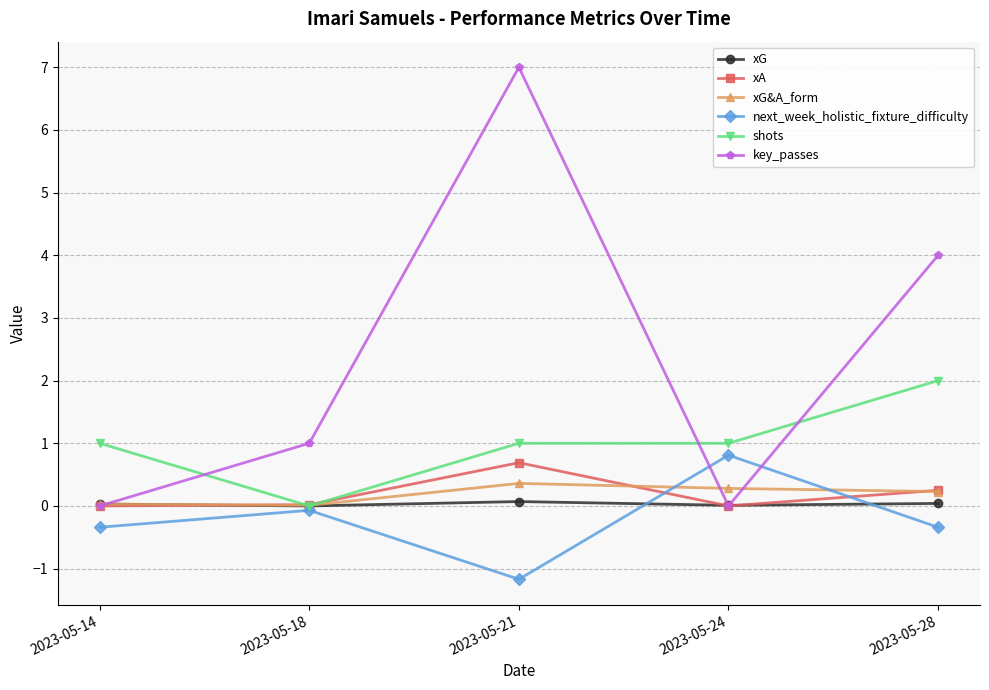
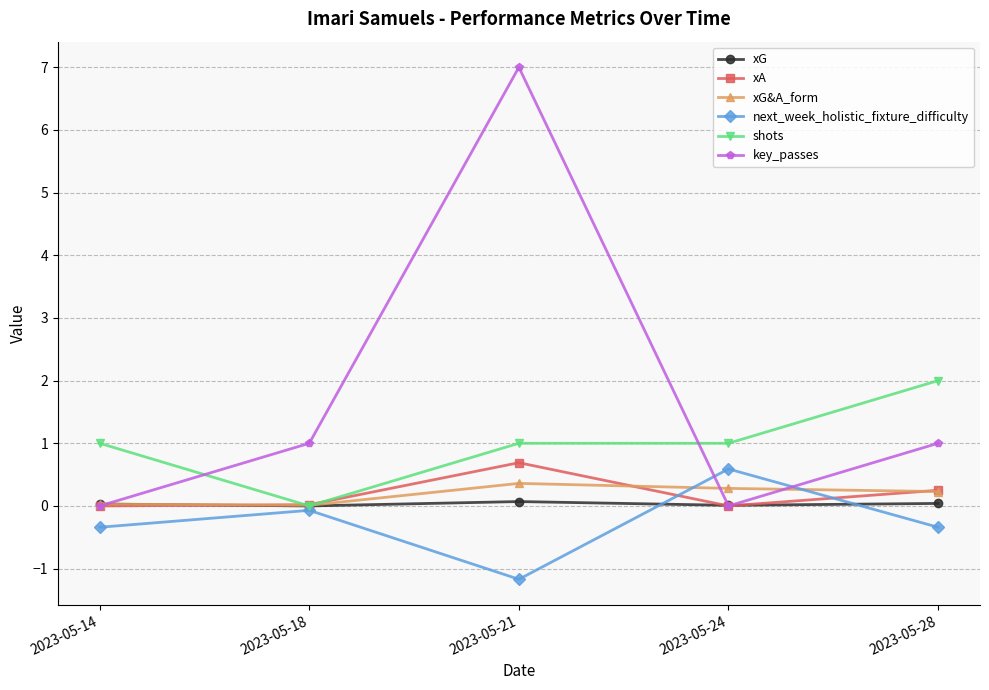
next_week_holistic_fixture_difficulty, 2023-05-24: 0.8 -> 0.6
key_passes, 2023-05-28: 4 -> 1
